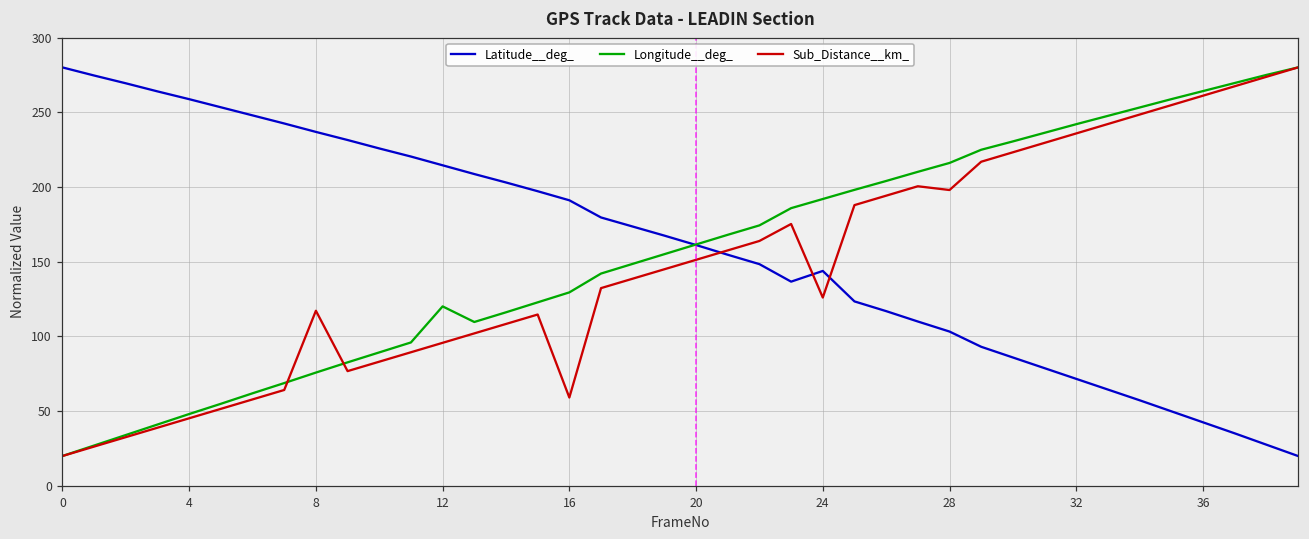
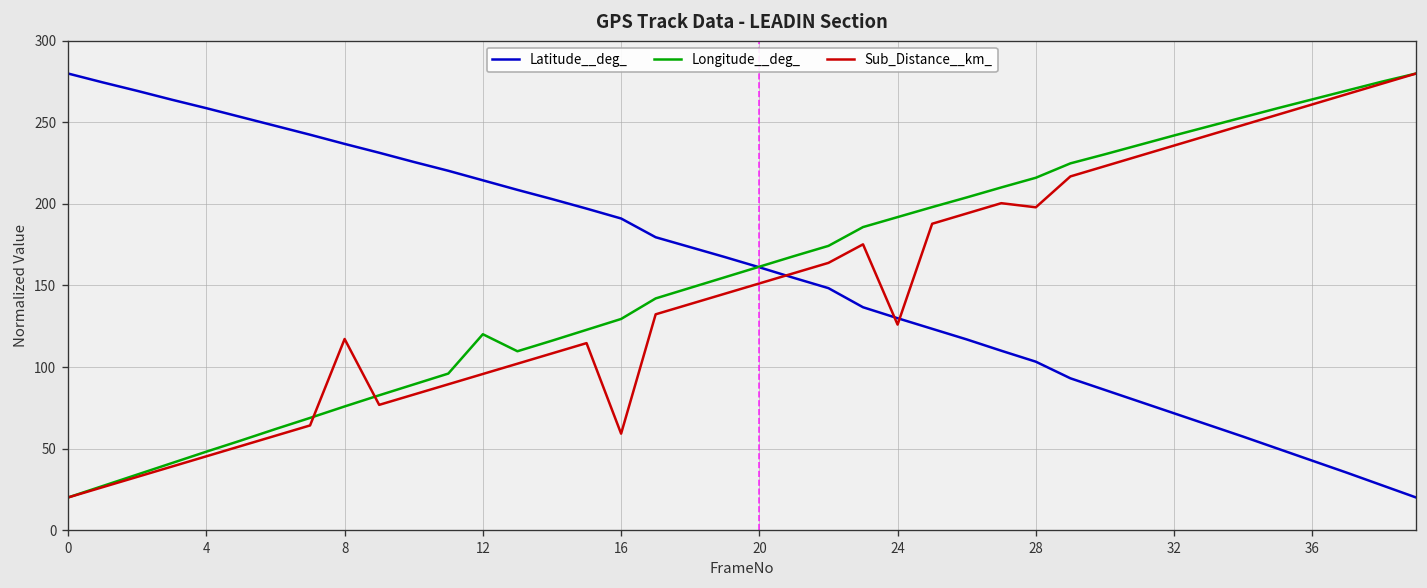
Latitude__deg_, 24: 144 -> 130
